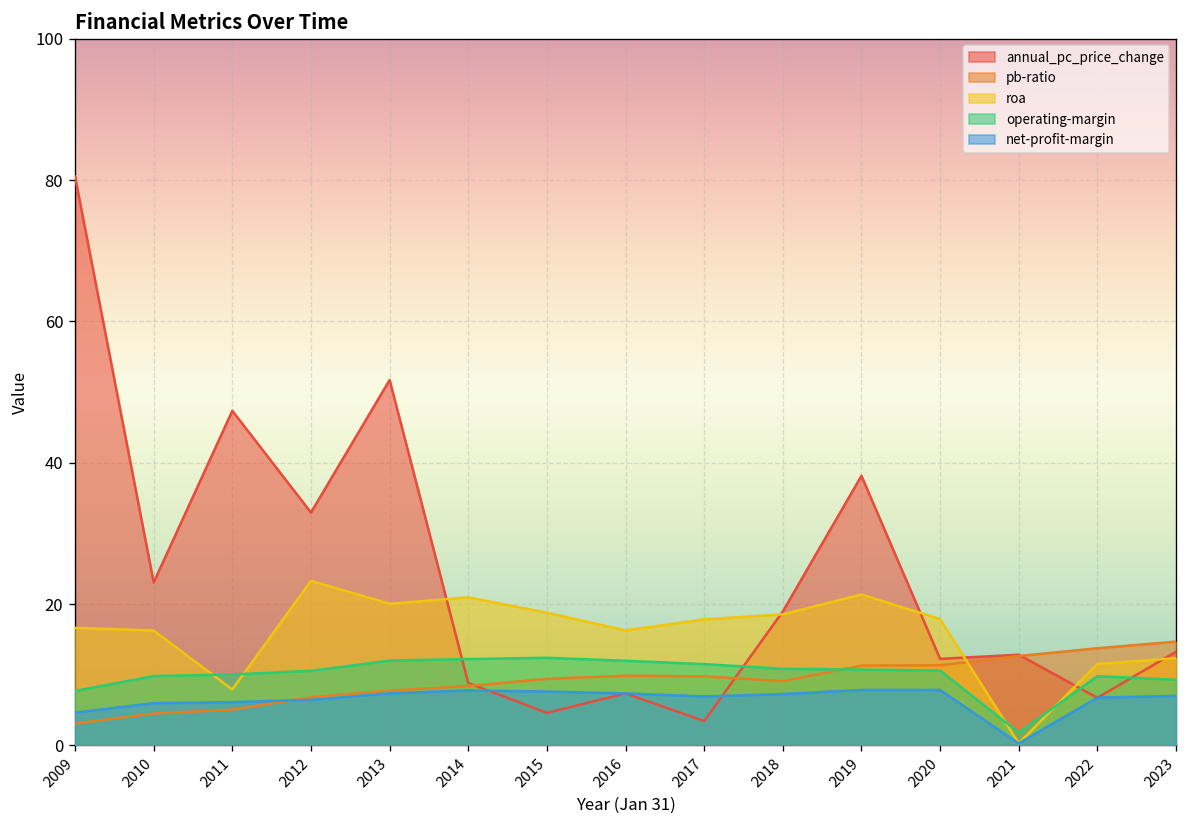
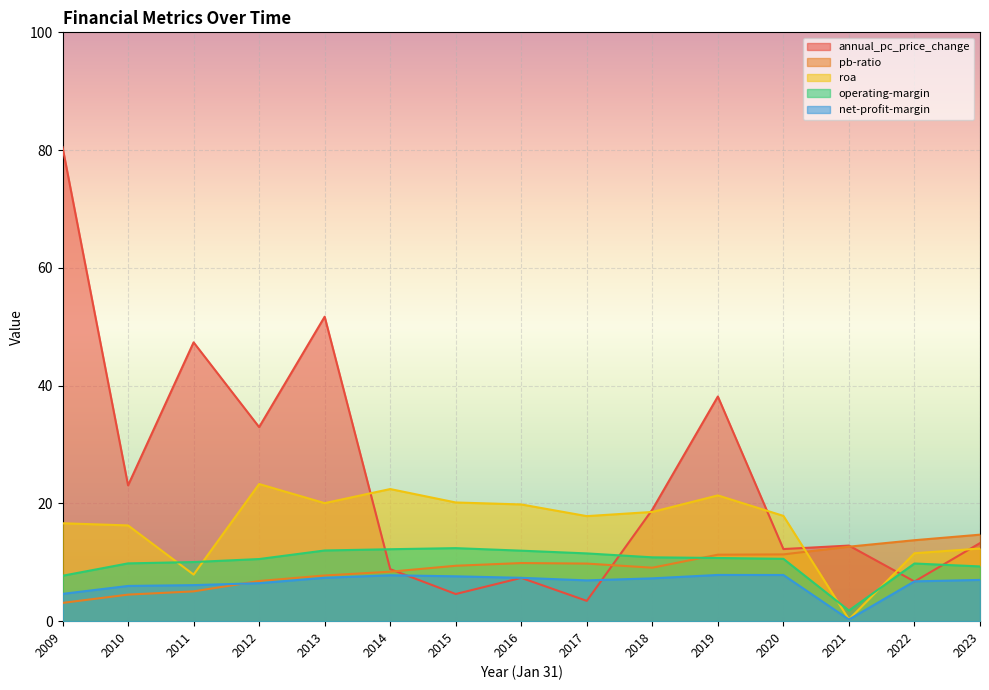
roa, 2014: 21 -> 22
roa, 2015: 19 -> 20
roa, 2016: 16 -> 20
